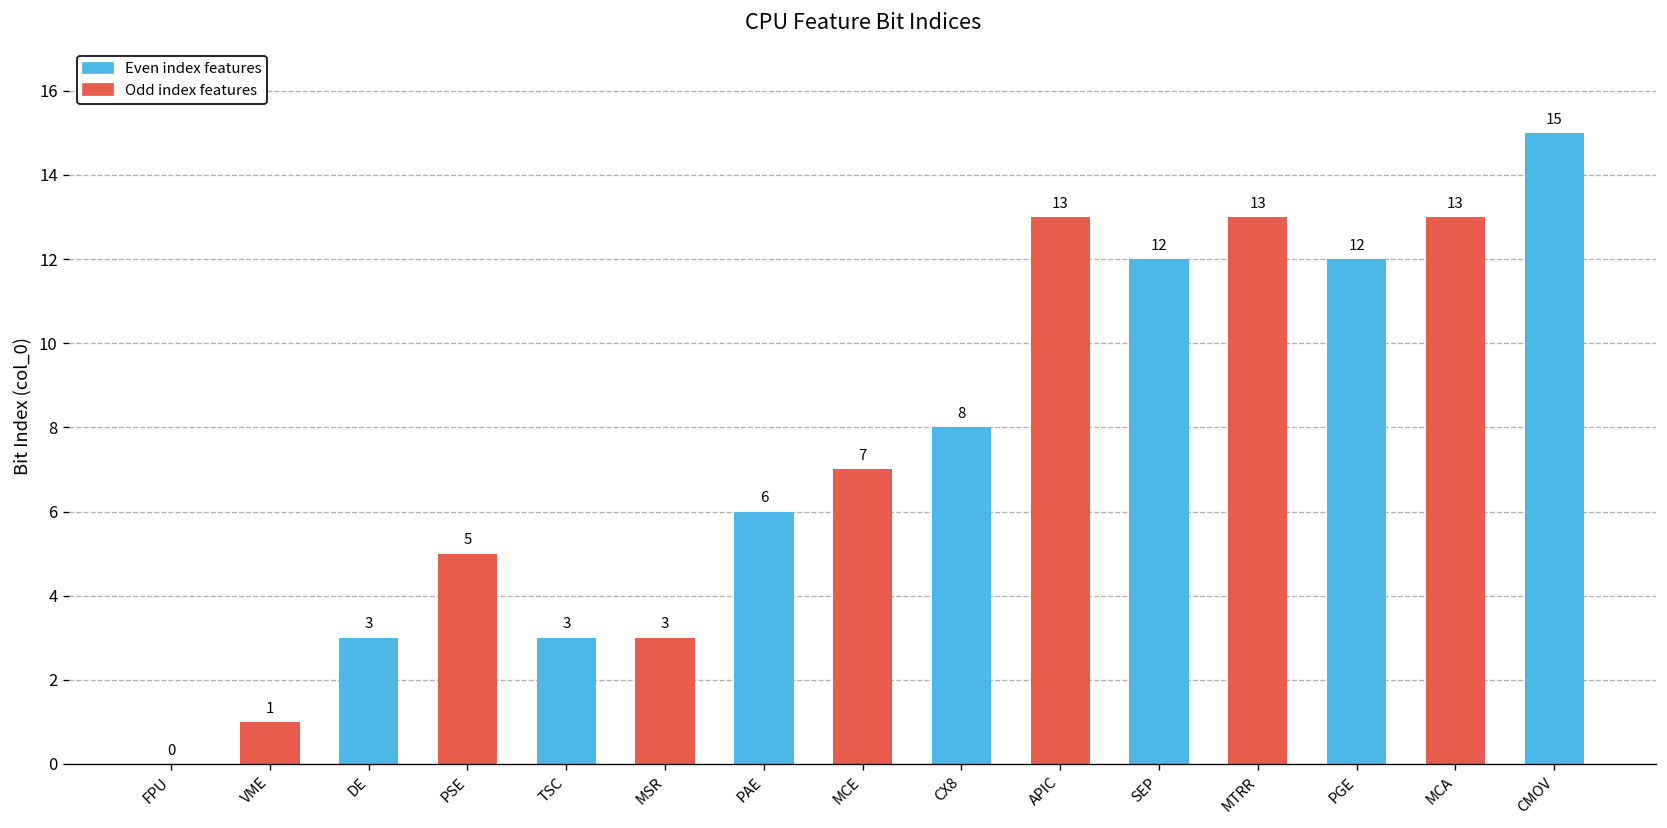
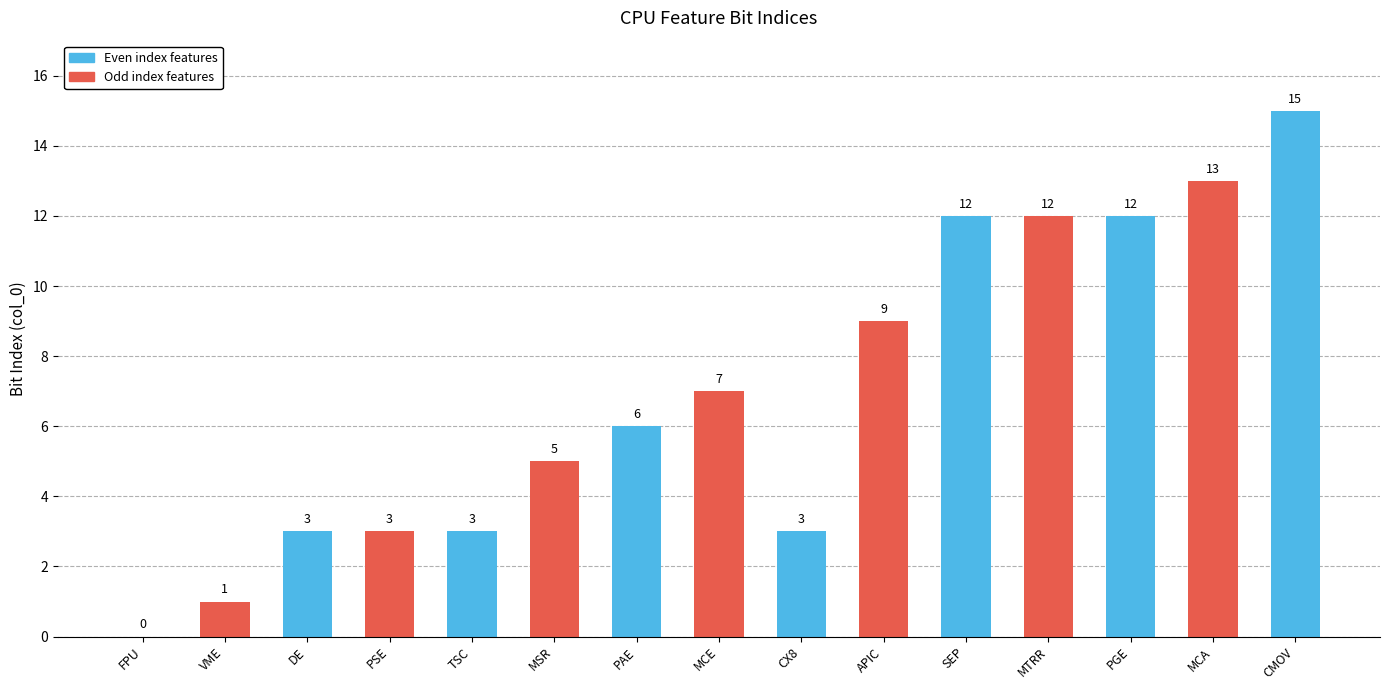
PSE: 5 -> 3
MSR: 3 -> 5
CX8: 8 -> 3
APIC: 13 -> 9
MTRR: 13 -> 12
